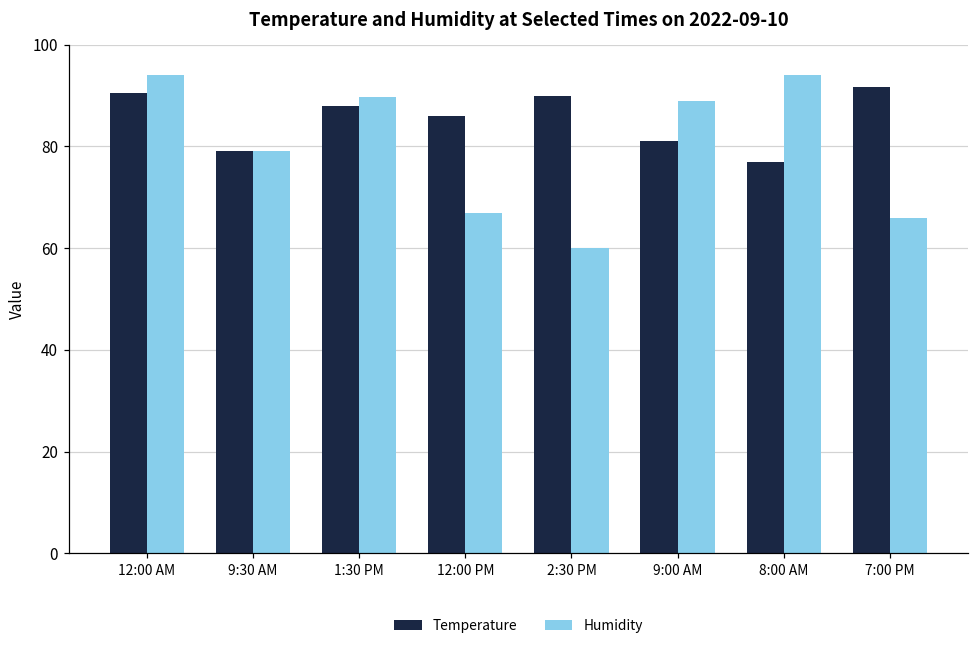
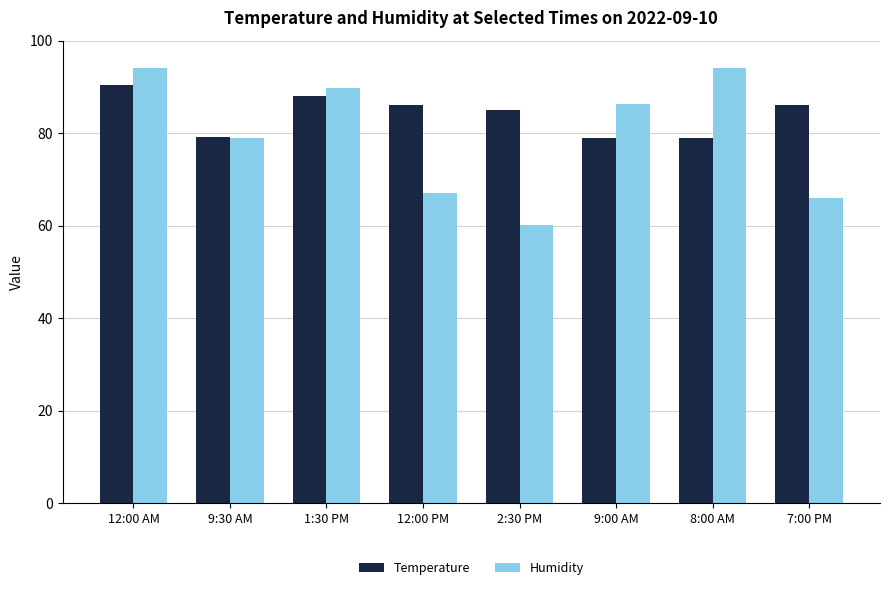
Temperature, 2:30 PM: 90 -> 85
Temperature, 9:00 AM: 81 -> 79
Humidity, 9:00 AM: 89 -> 86
Temperature, 8:00 AM: 77 -> 79
Temperature, 7:00 PM: 92 -> 86
